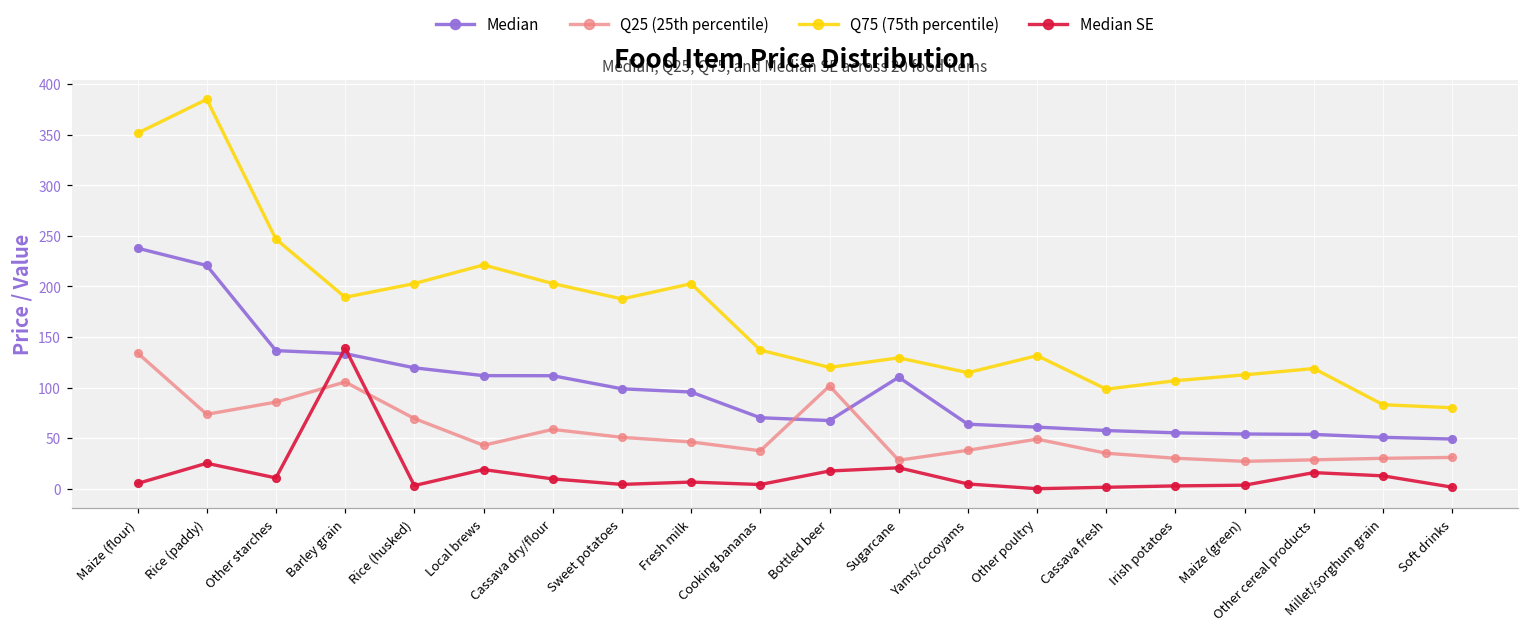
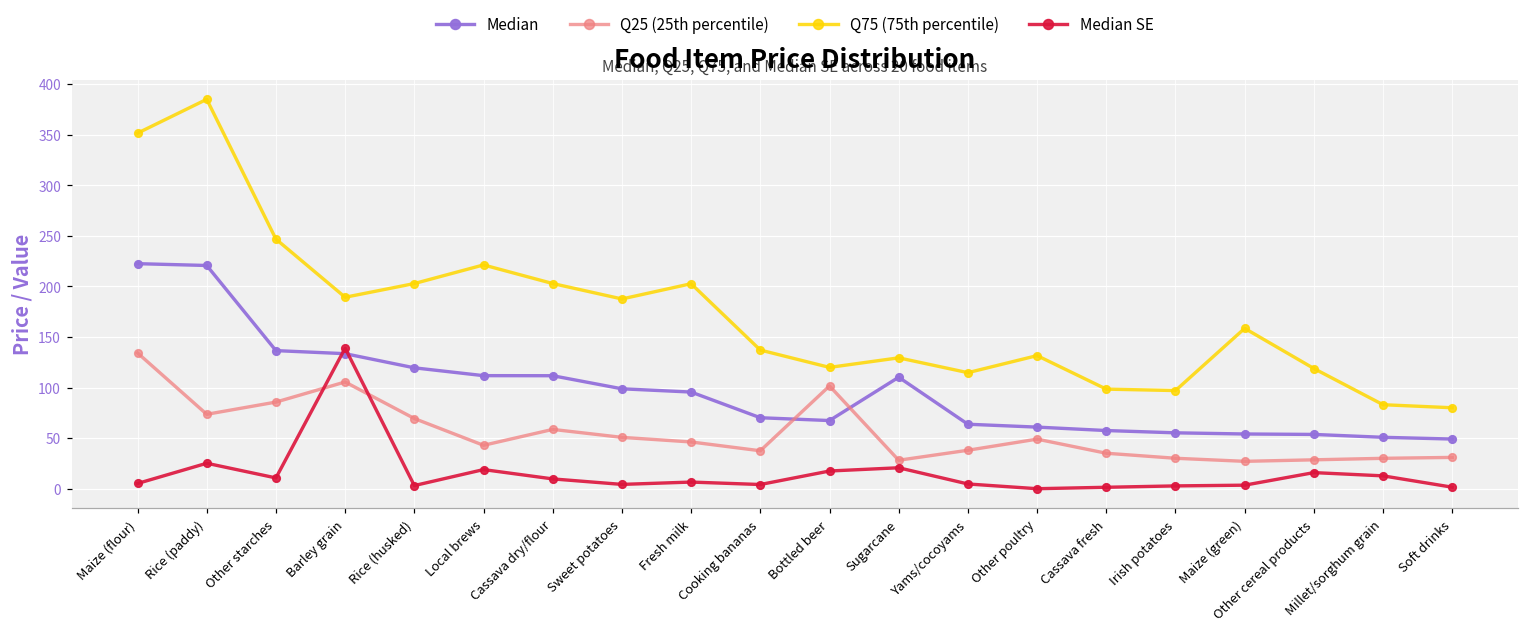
Median, Maize (flour): 240 -> 220
Q75 (75th percentile), Irish potatoes: 110 -> 100
Q75 (75th percentile), Maize (green): 110 -> 160
